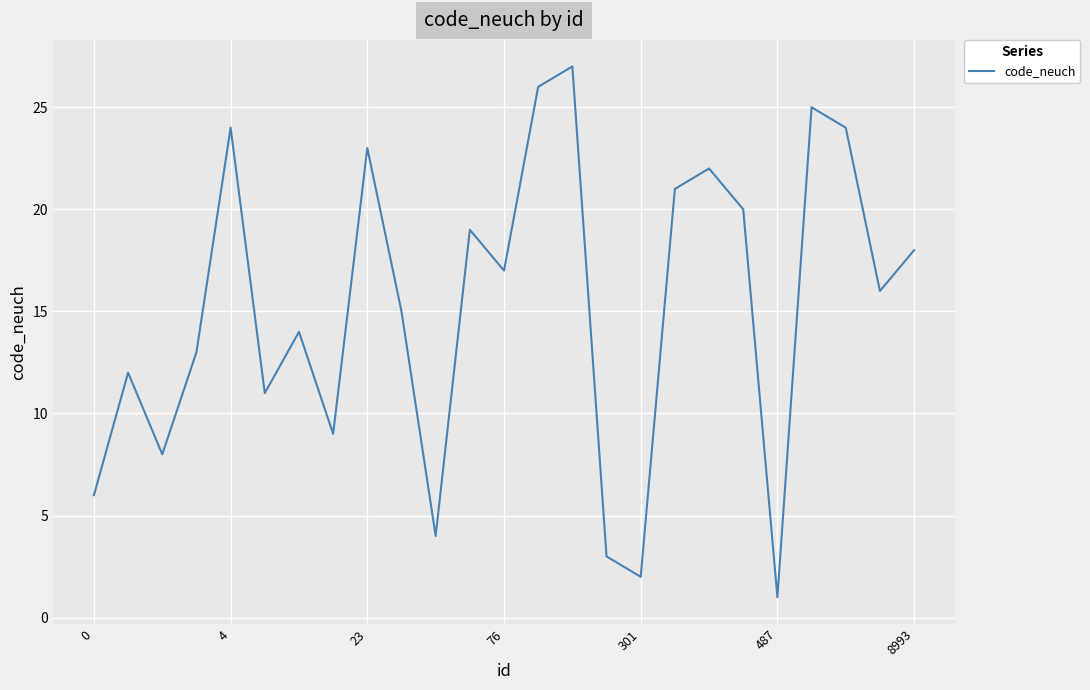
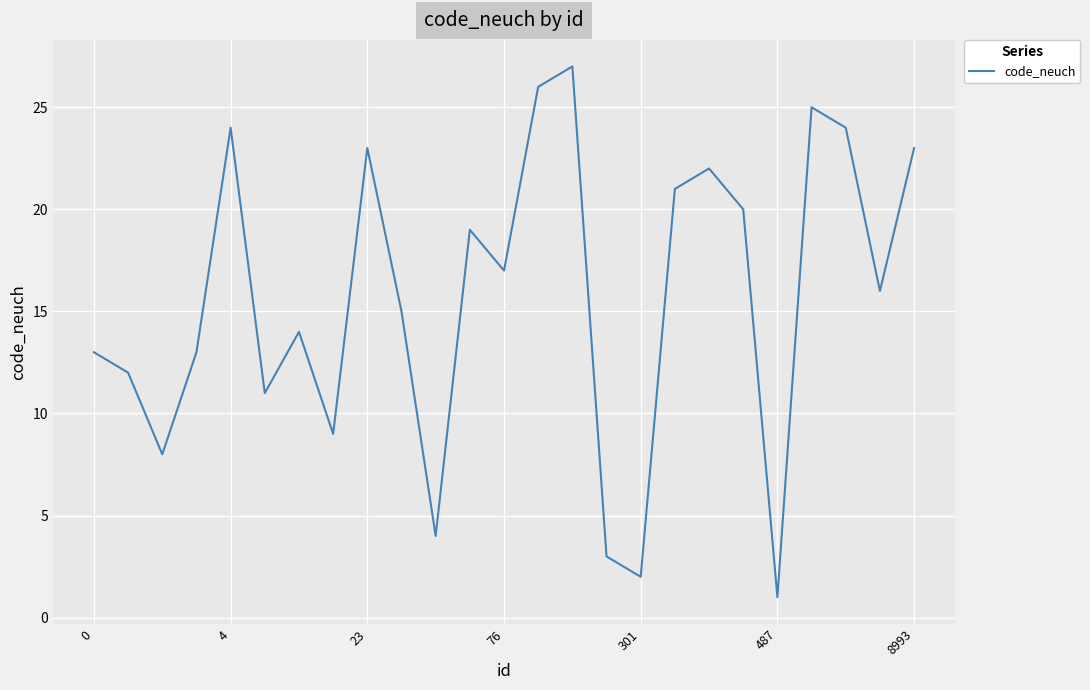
0: 6 -> 13
8993: 18 -> 23
